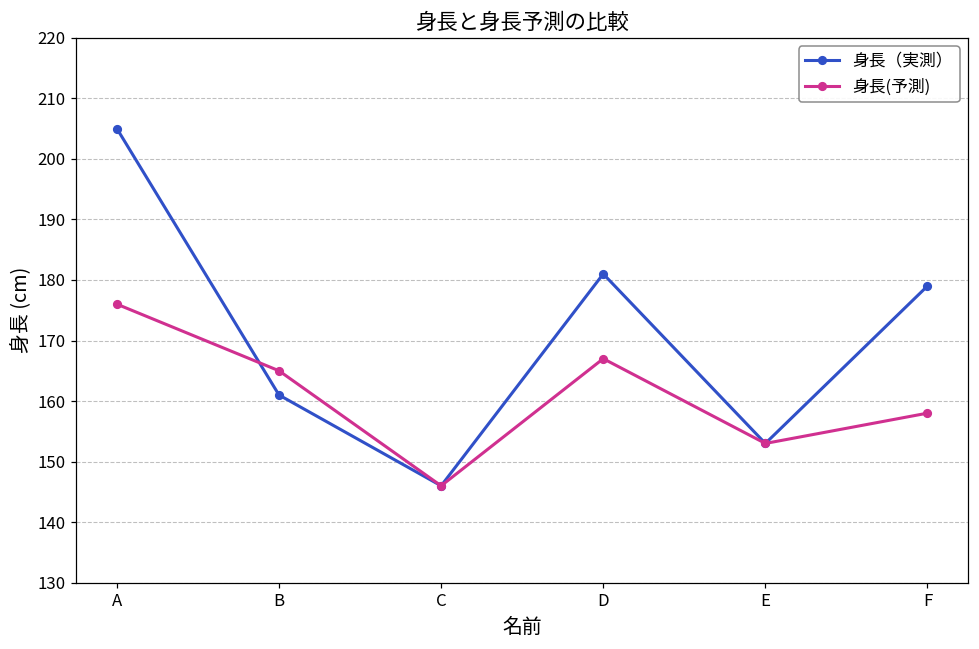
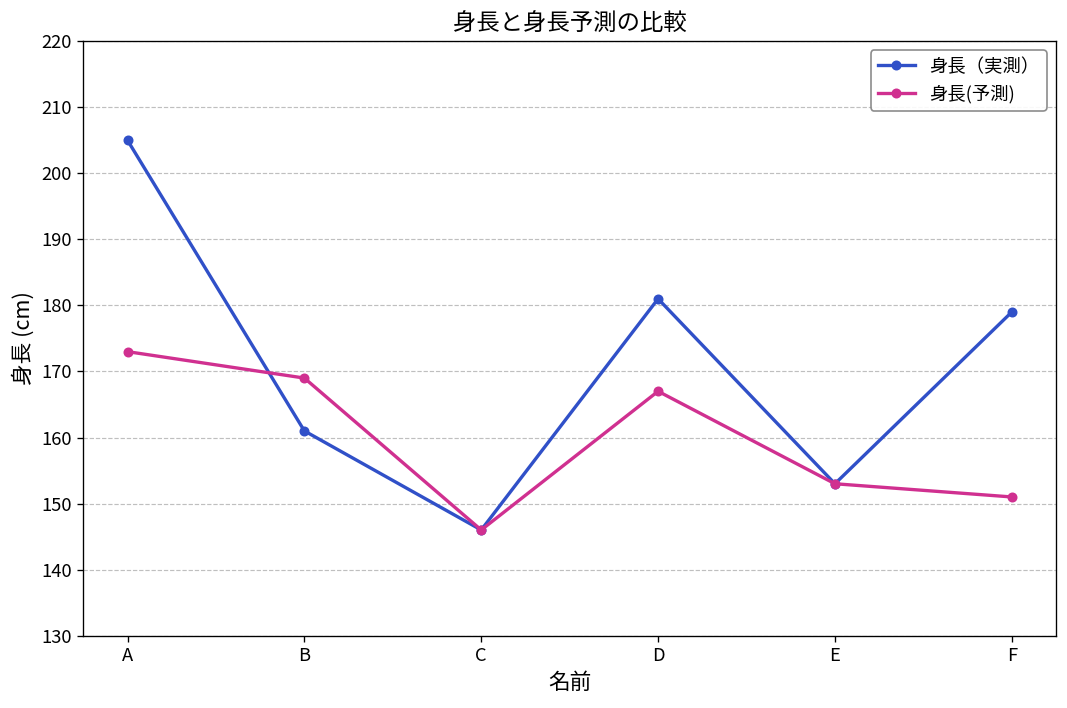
身長(予測), A: 176 -> 173
身長(予測), B: 165 -> 169
身長(予測), F: 158 -> 151
